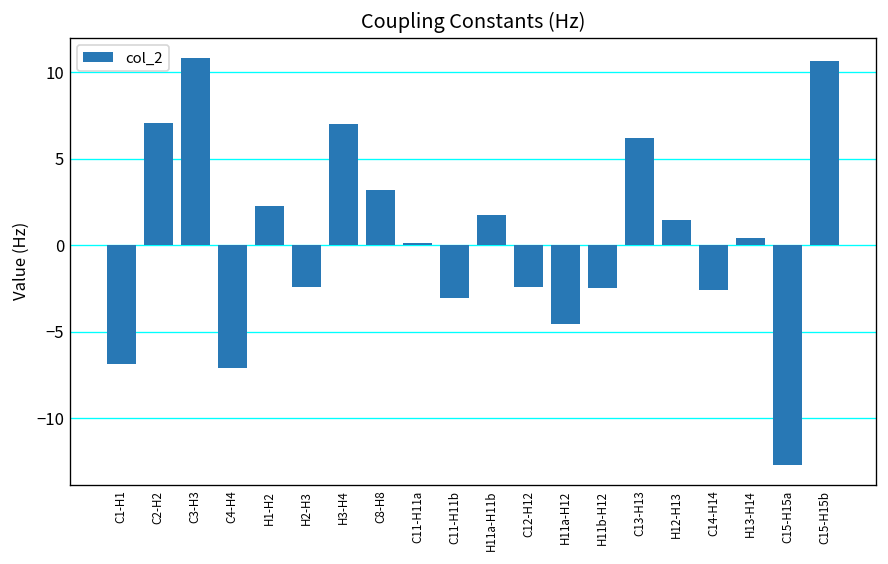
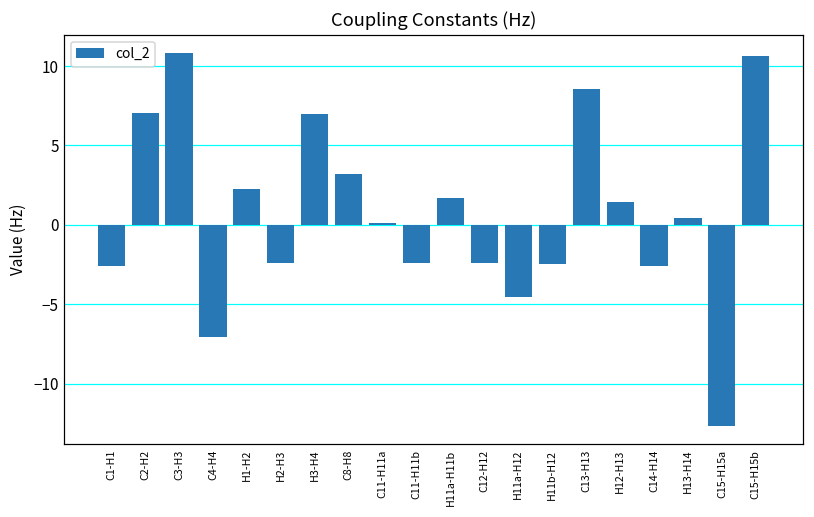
C1-H1: -6.9 -> -2.6
C11-H11b: -3.1 -> -2.4
C13-H13: 6.2 -> 8.5
